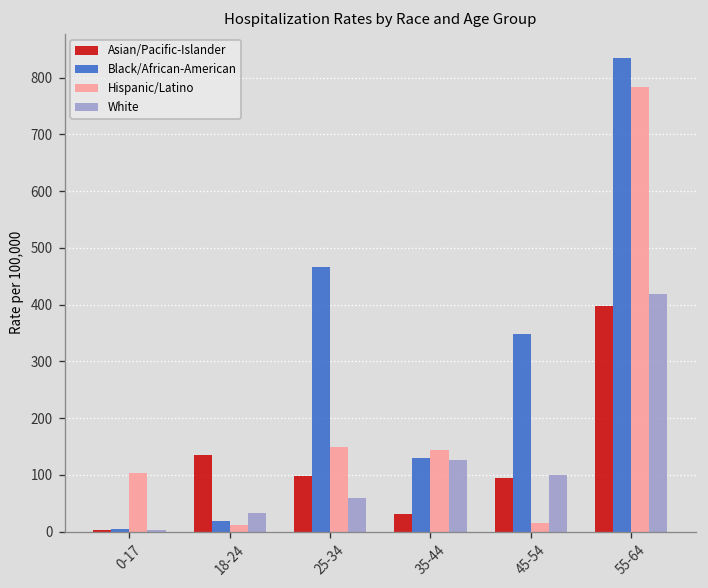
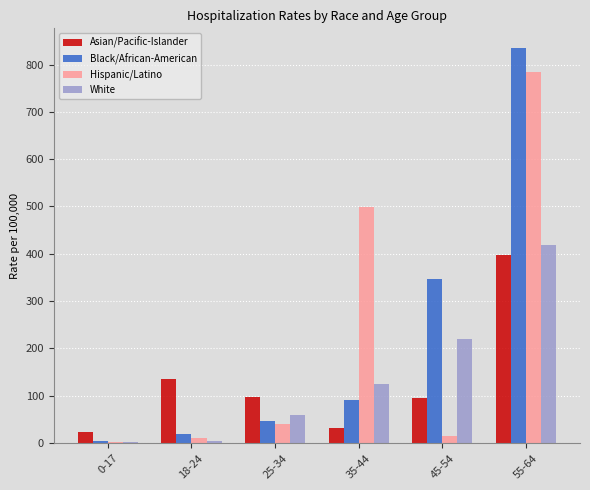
Asian/Pacific-Islander, 0-17: 0 -> 20
Hispanic/Latino, 0-17: 100 -> 0
White, 18-24: 30 -> 0
Black/African-American, 25-34: 470 -> 50
Hispanic/Latino, 25-34: 150 -> 40
Black/African-American, 35-44: 130 -> 90
Hispanic/Latino, 35-44: 140 -> 500
White, 45-54: 100 -> 220
